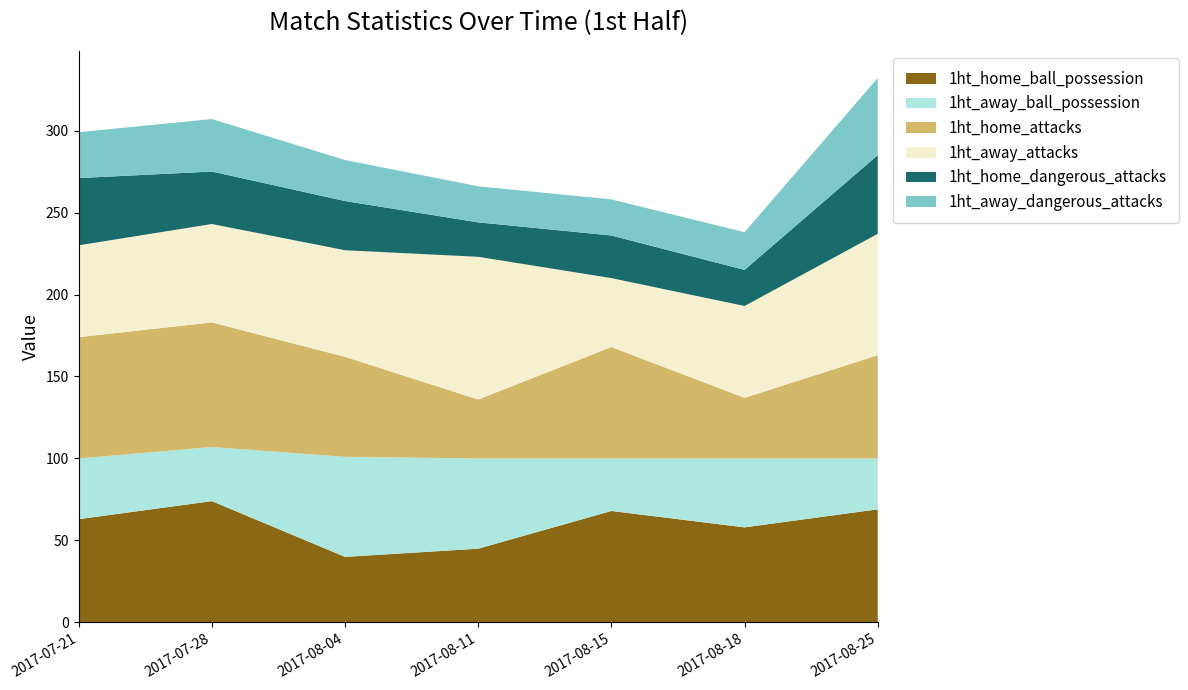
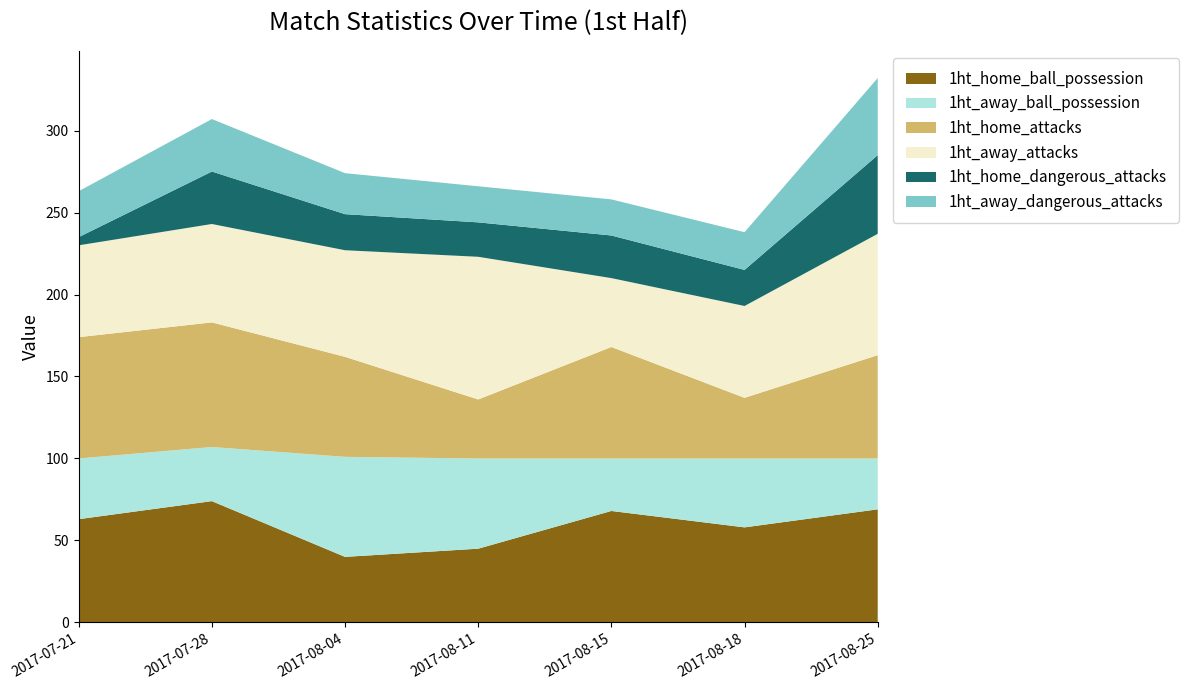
1ht_home_dangerous_attacks, 2017-07-21: 41 -> 5
1ht_home_dangerous_attacks, 2017-08-04: 30 -> 22
